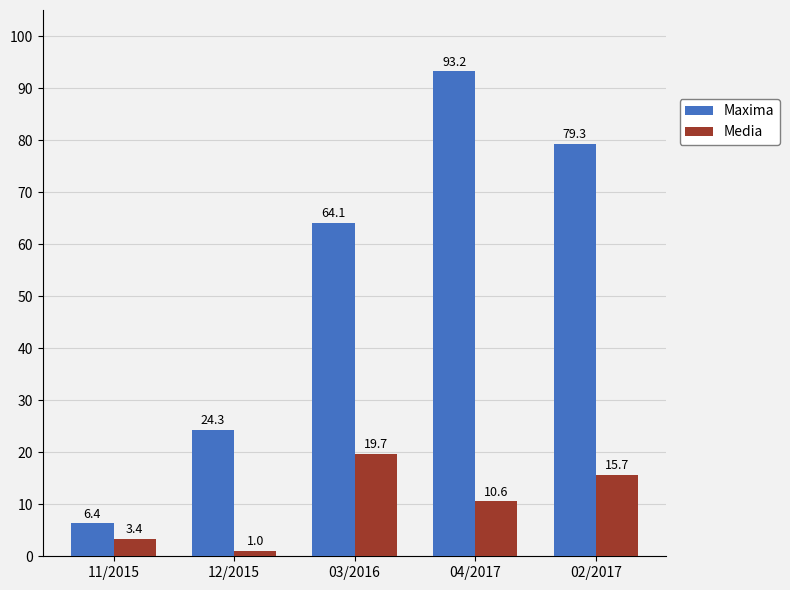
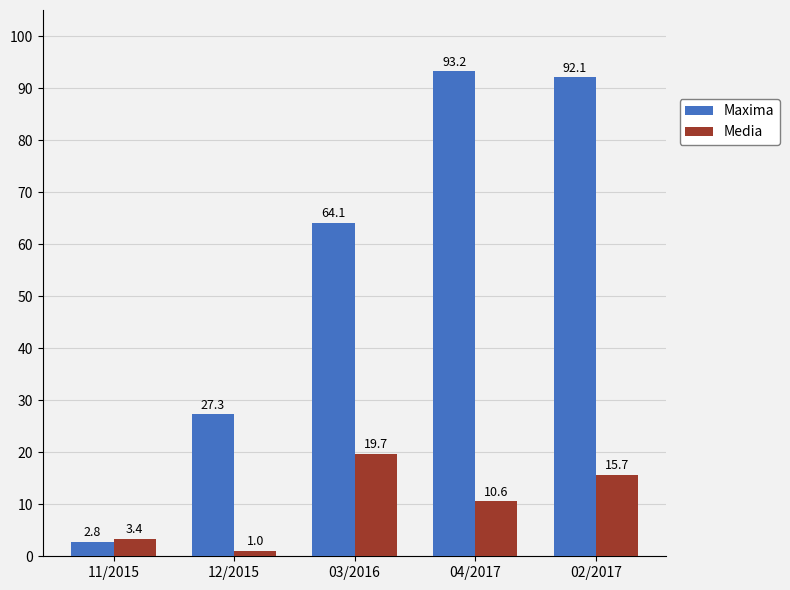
Maxima, 11/2015: 6.4 -> 2.8
Maxima, 12/2015: 24.3 -> 27.3
Maxima, 02/2017: 79.3 -> 92.1
